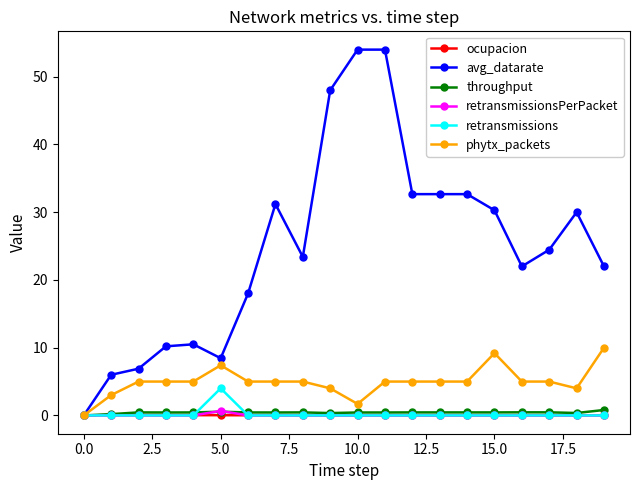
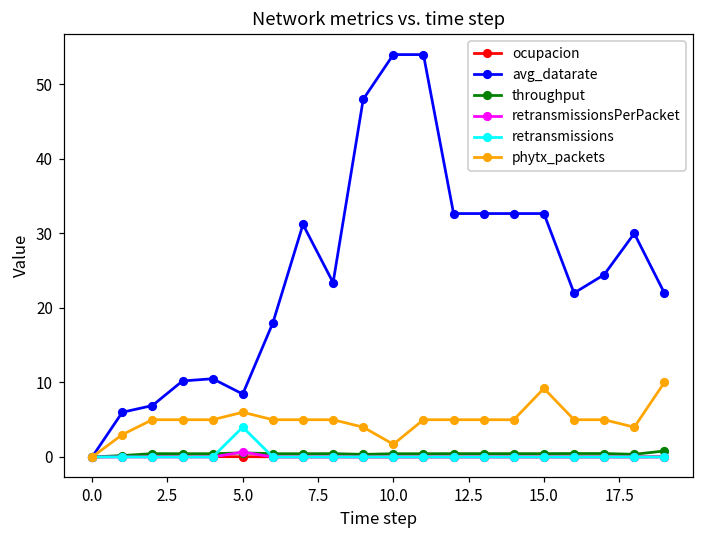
phytx_packets, 5.0: 7 -> 6
avg_datarate, 15.0: 30 -> 33
